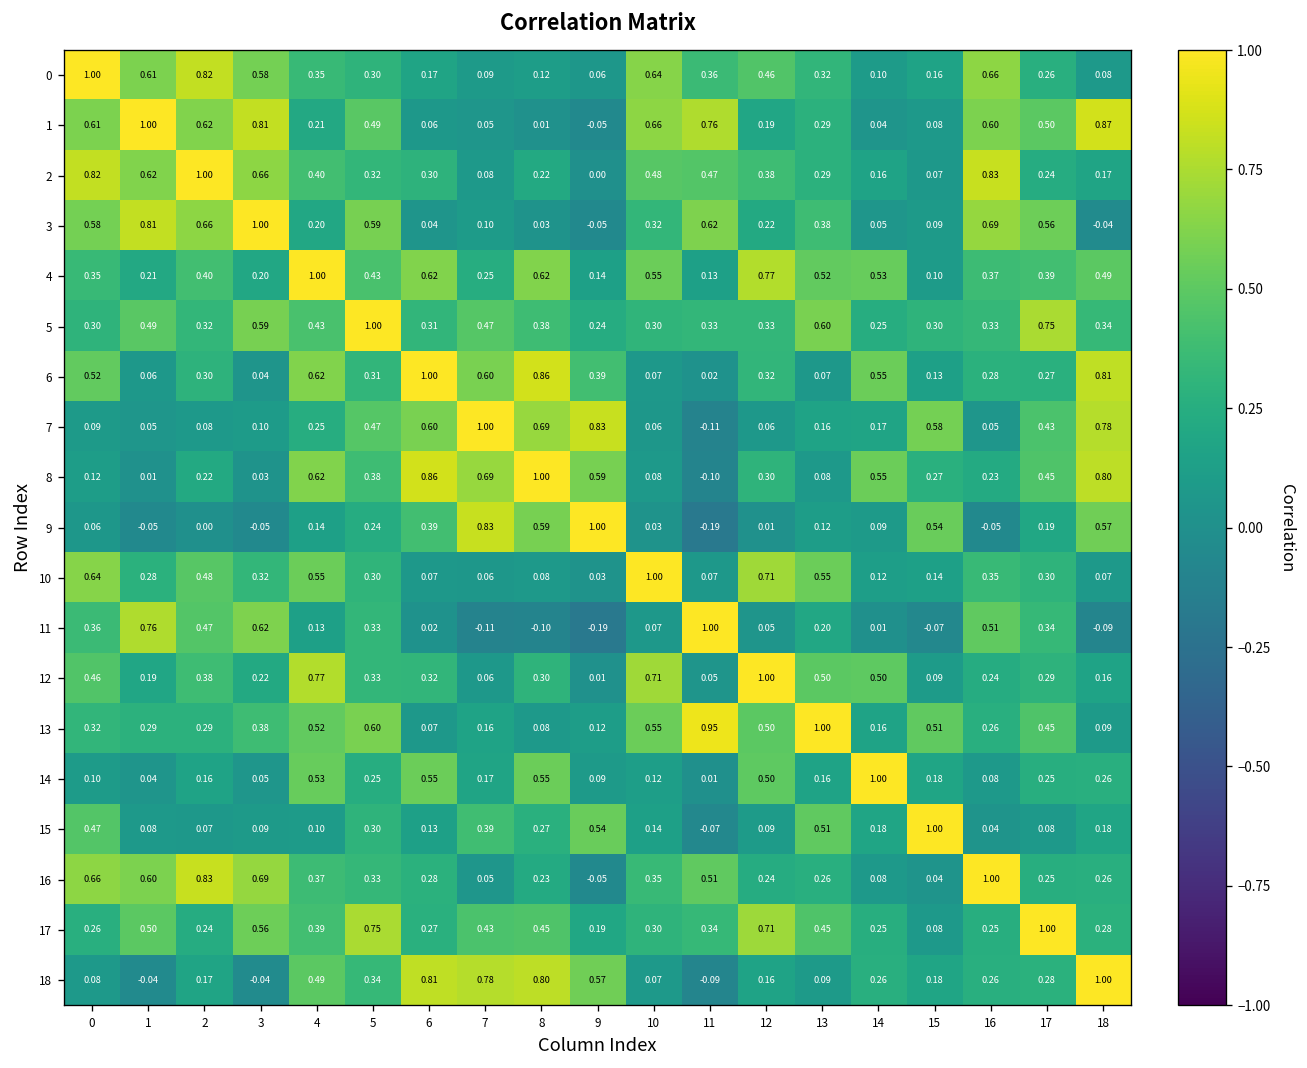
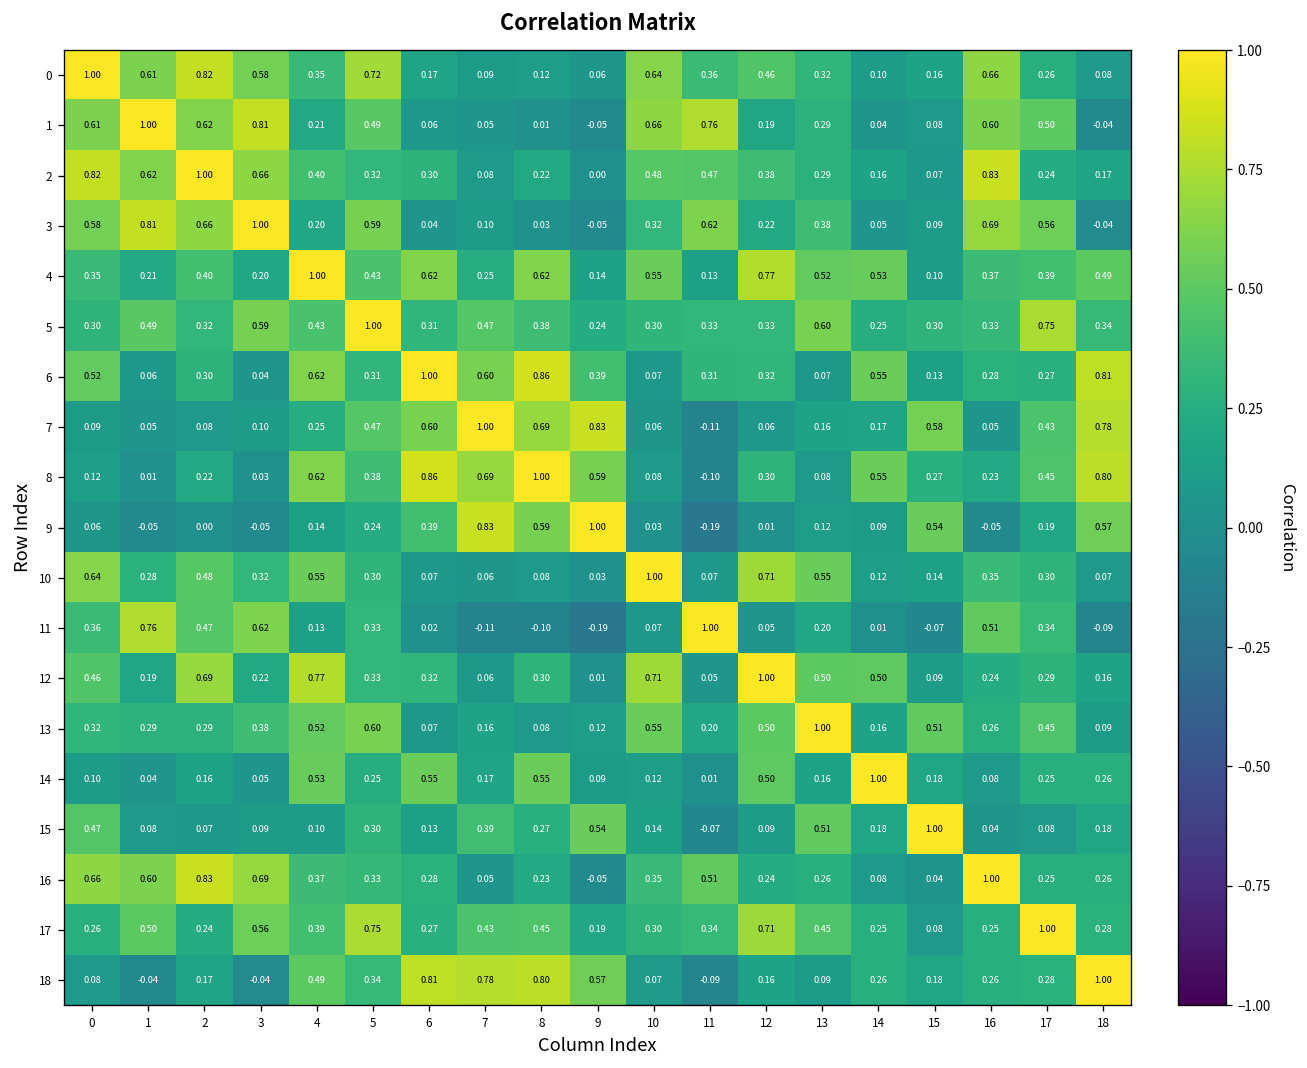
0, 5: 0.30 -> 0.72
1, 18: 0.87 -> -0.04
6, 11: 0.02 -> 0.31
12, 2: 0.38 -> 0.69
13, 11: 0.95 -> 0.20
